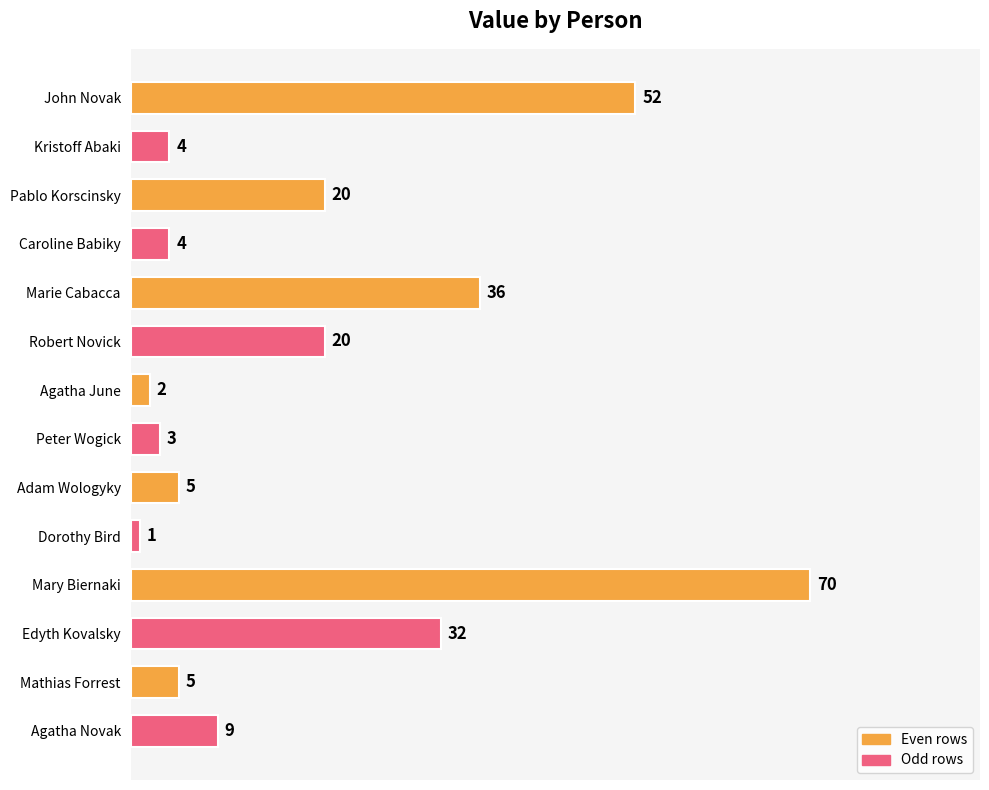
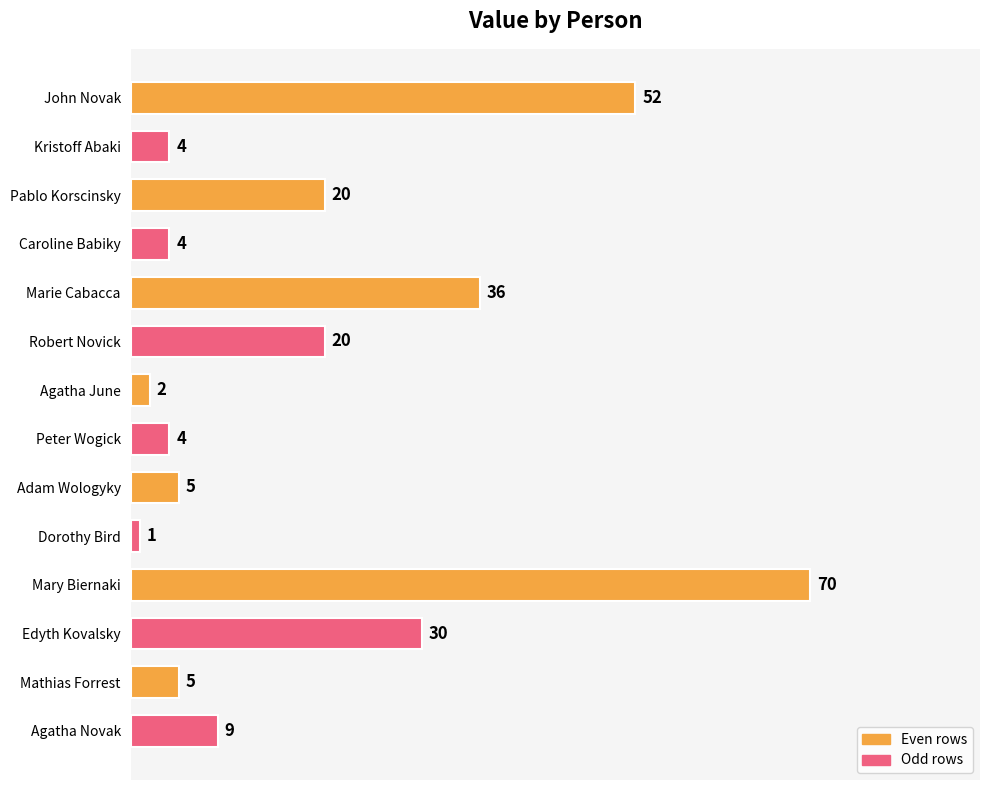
Peter Wogick: 3 -> 4
Edyth Kovalsky: 32 -> 30
